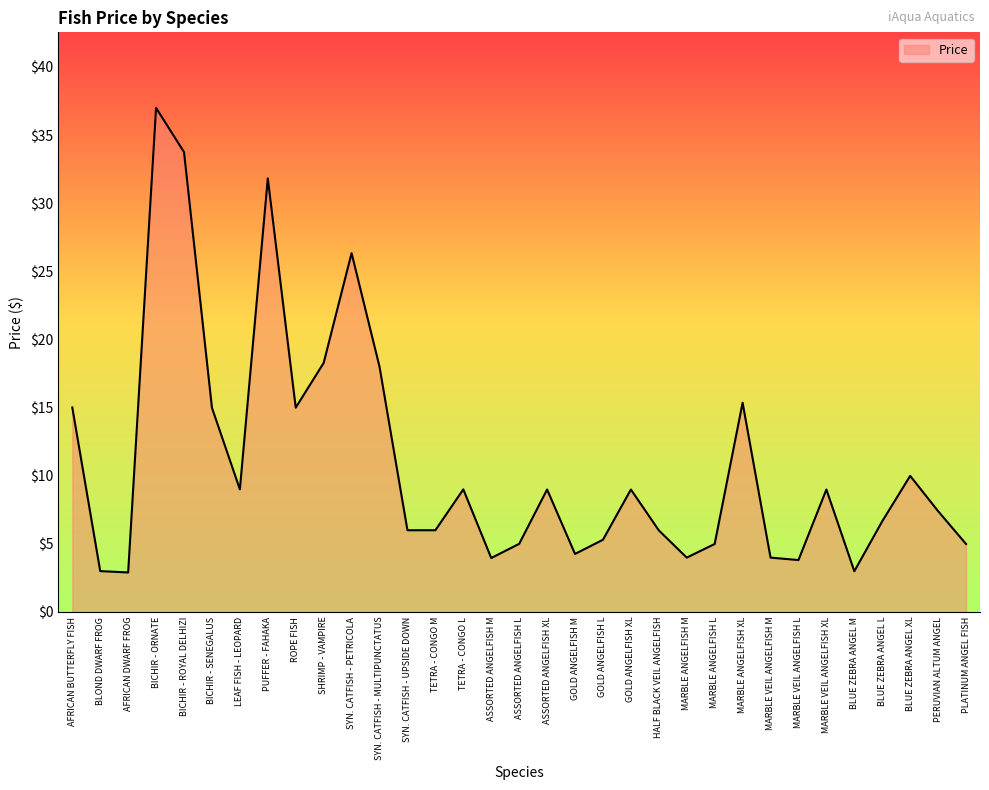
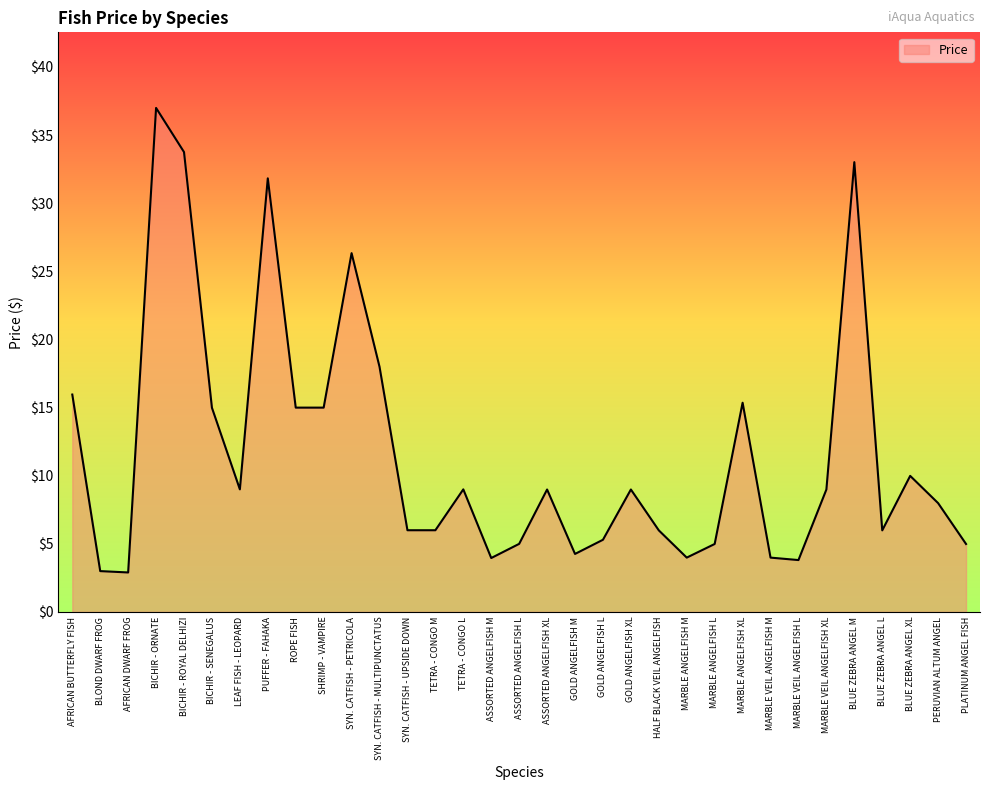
AFRICAN BUTTERFLY FISH: $15.0 -> $16.0
SHRIMP - VAMPIRE: $18.3 -> $15.0
BLUE ZEBRA ANGEL M: $3.0 -> $33.0
BLUE ZEBRA ANGEL L: $6.7 -> $6.0
PERUVIAN ALTUM ANGEL: $7.4 -> $8.0
